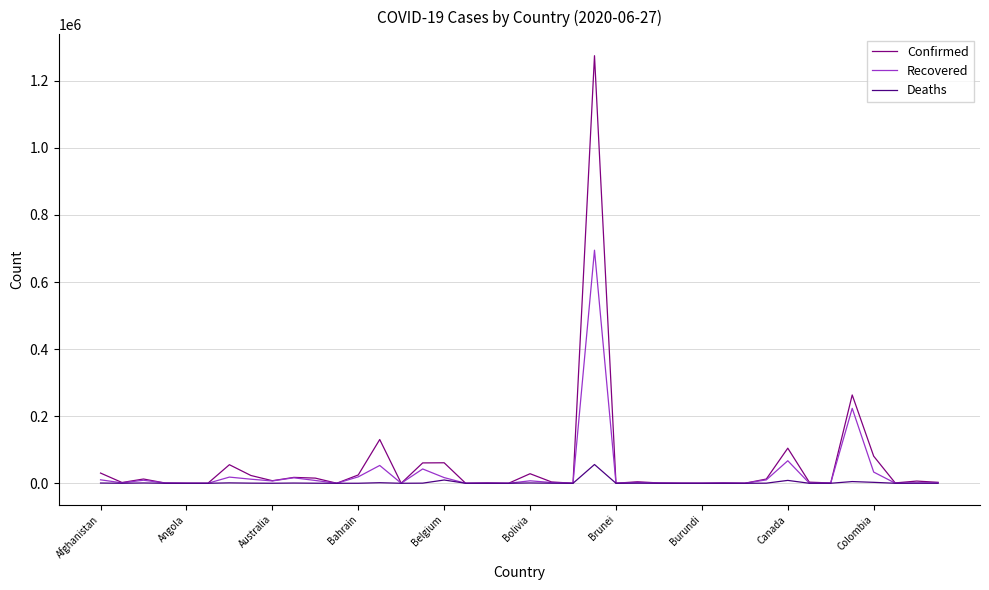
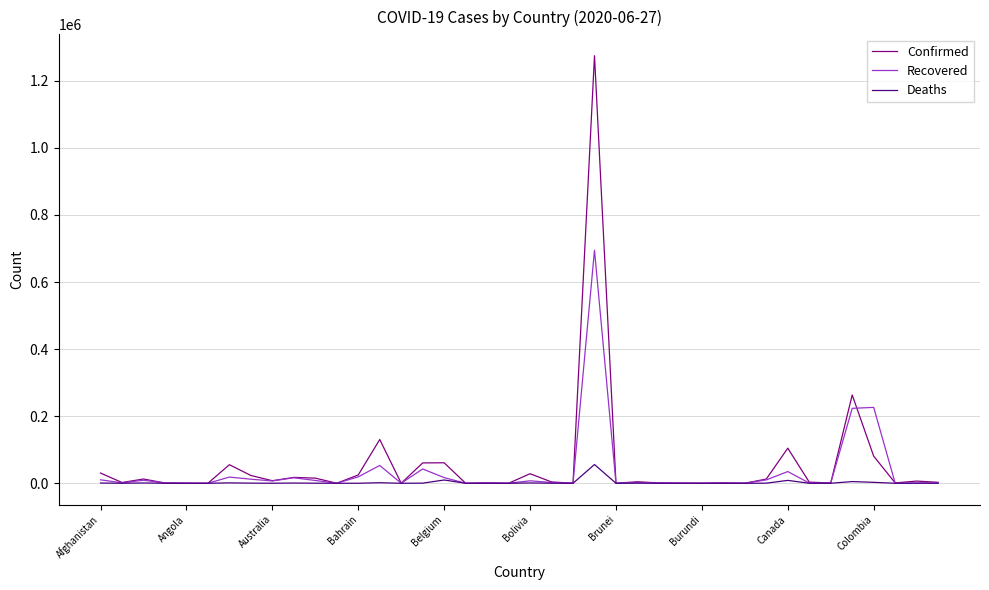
Recovered, Canada: 70000 -> 30000
Recovered, Colombia: 30000 -> 230000
